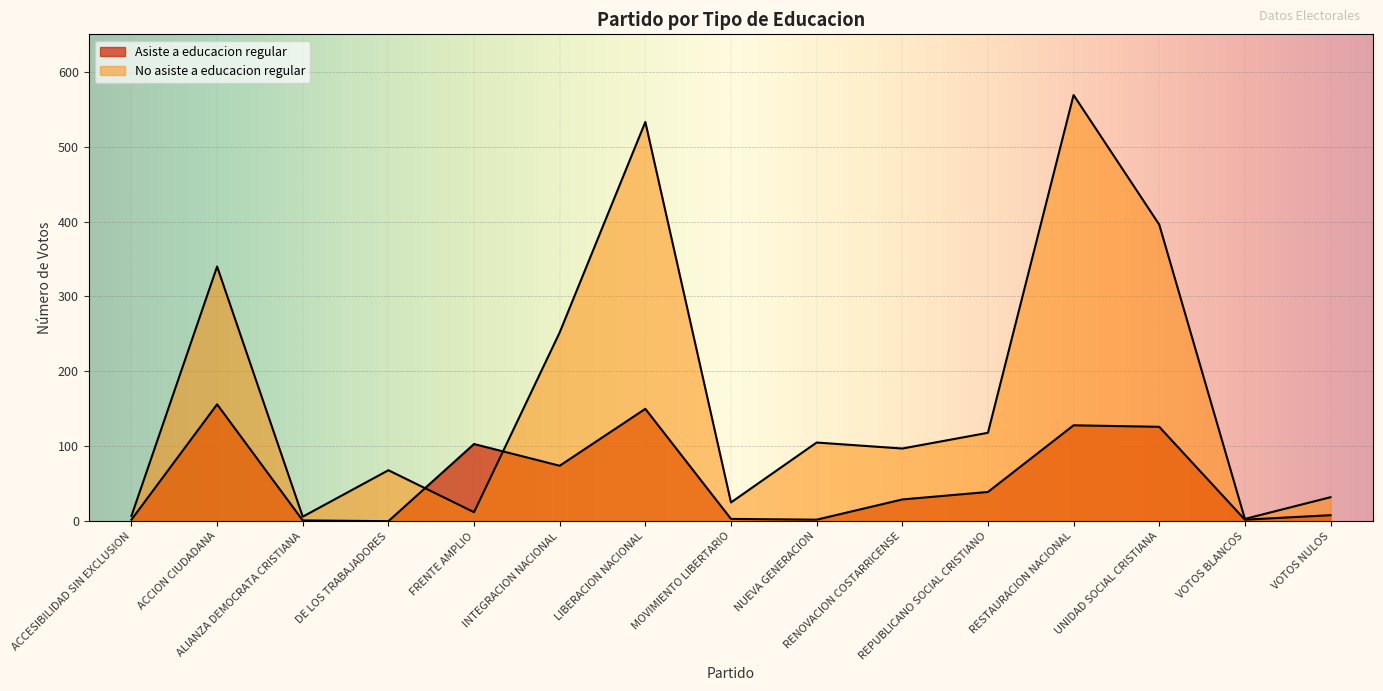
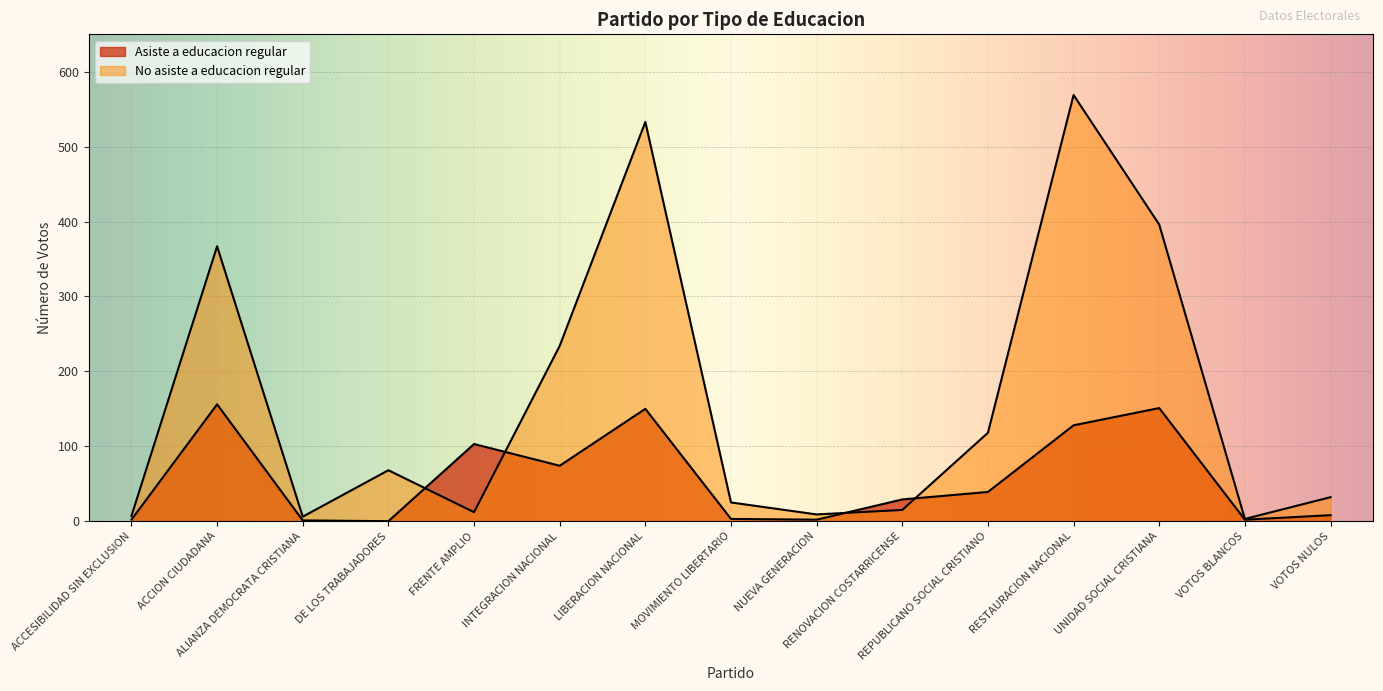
No asiste a educacion regular, ACCION CIUDADANA: 340 -> 370
No asiste a educacion regular, INTEGRACION NACIONAL: 250 -> 230
No asiste a educacion regular, NUEVA GENERACION: 110 -> 10
No asiste a educacion regular, RENOVACION COSTARRICENSE: 100 -> 20
Asiste a educacion regular, UNIDAD SOCIAL CRISTIANA: 130 -> 150
